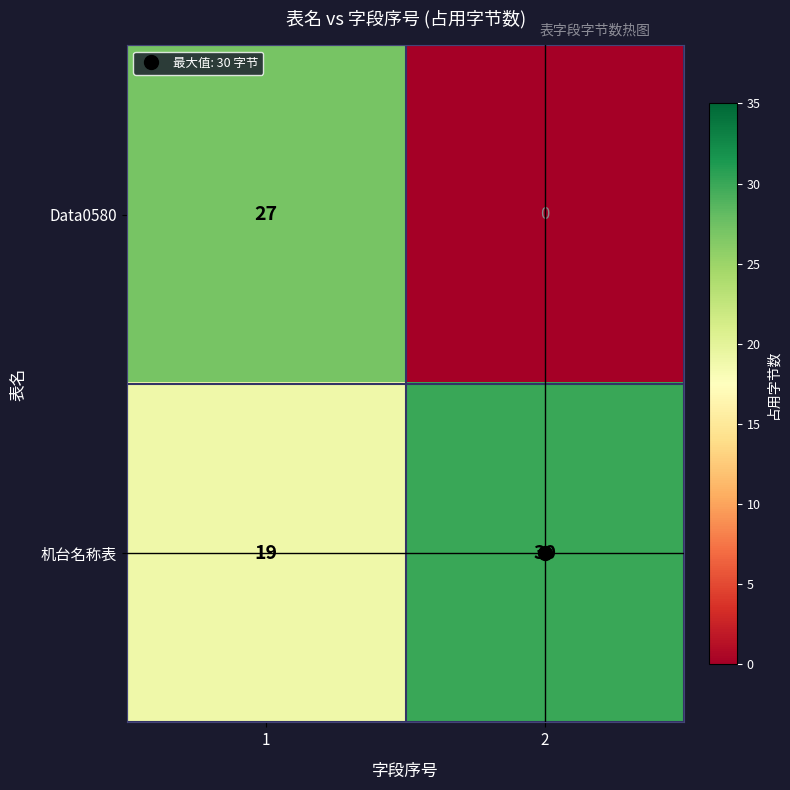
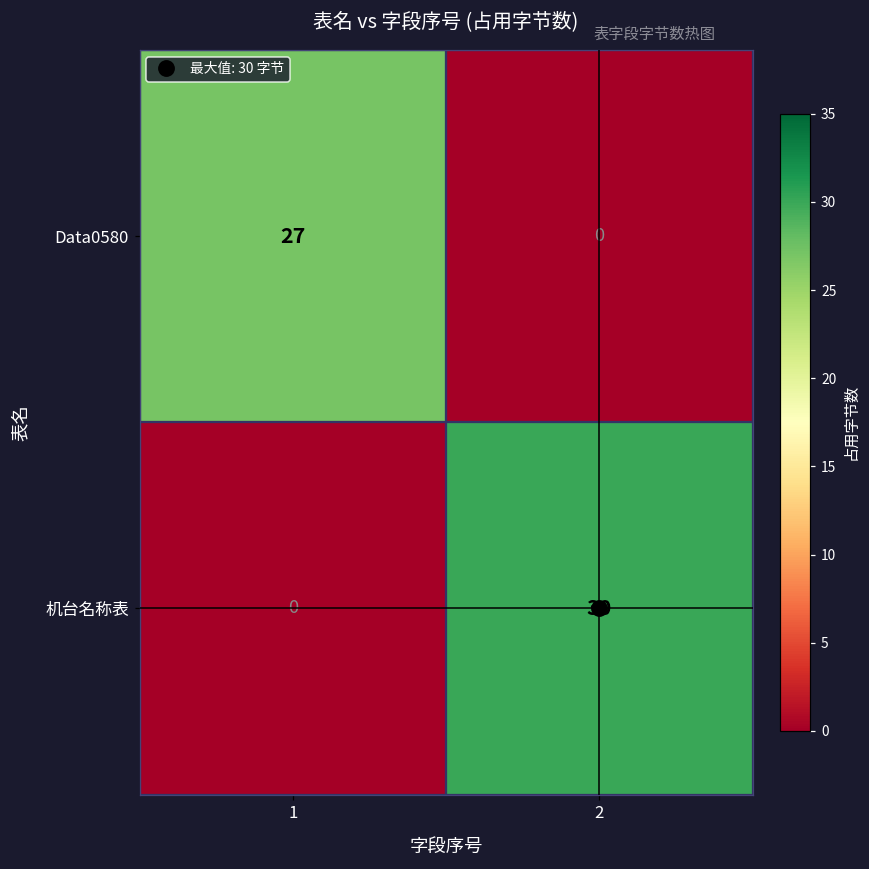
机台名称表, 1: 19 -> 0
